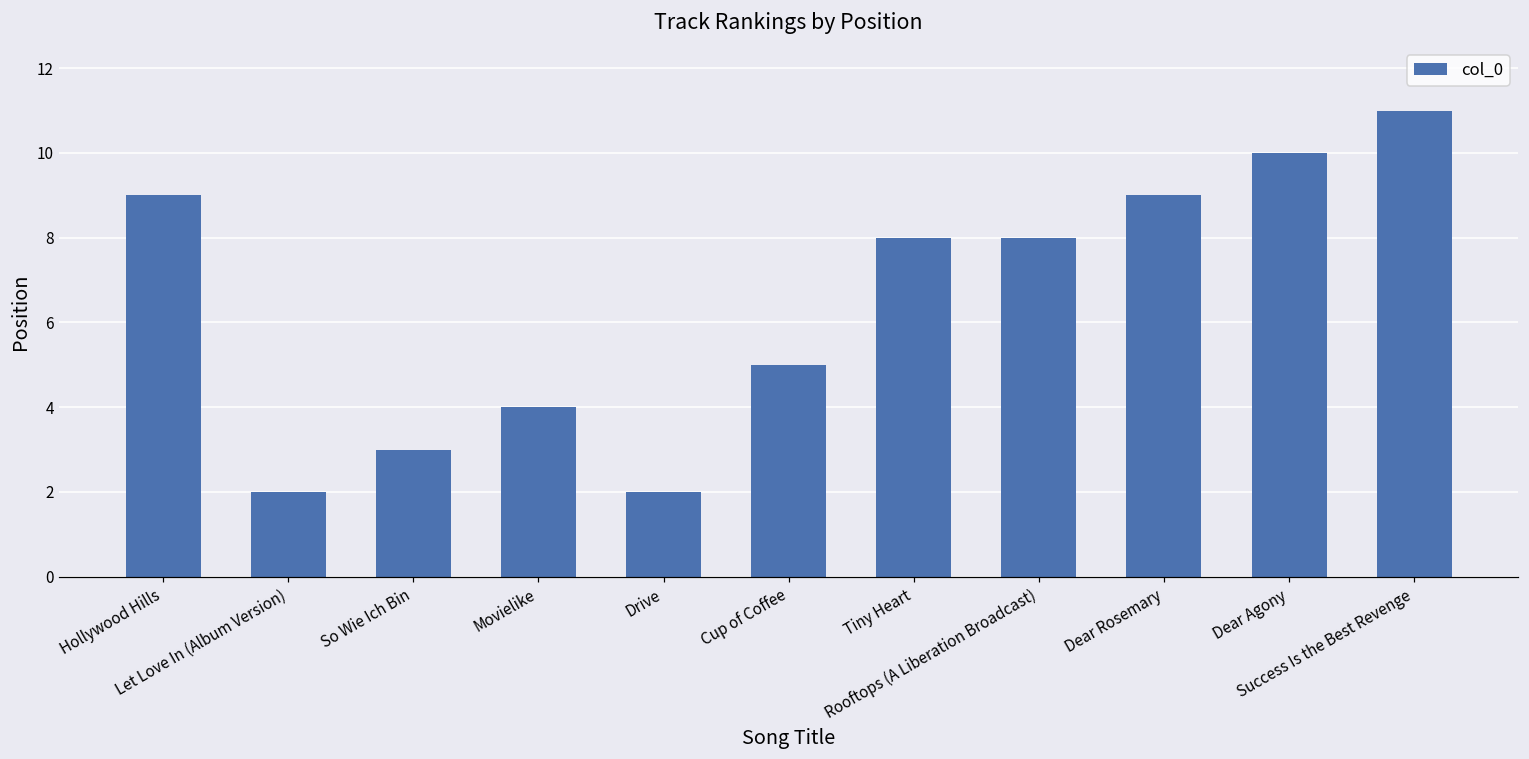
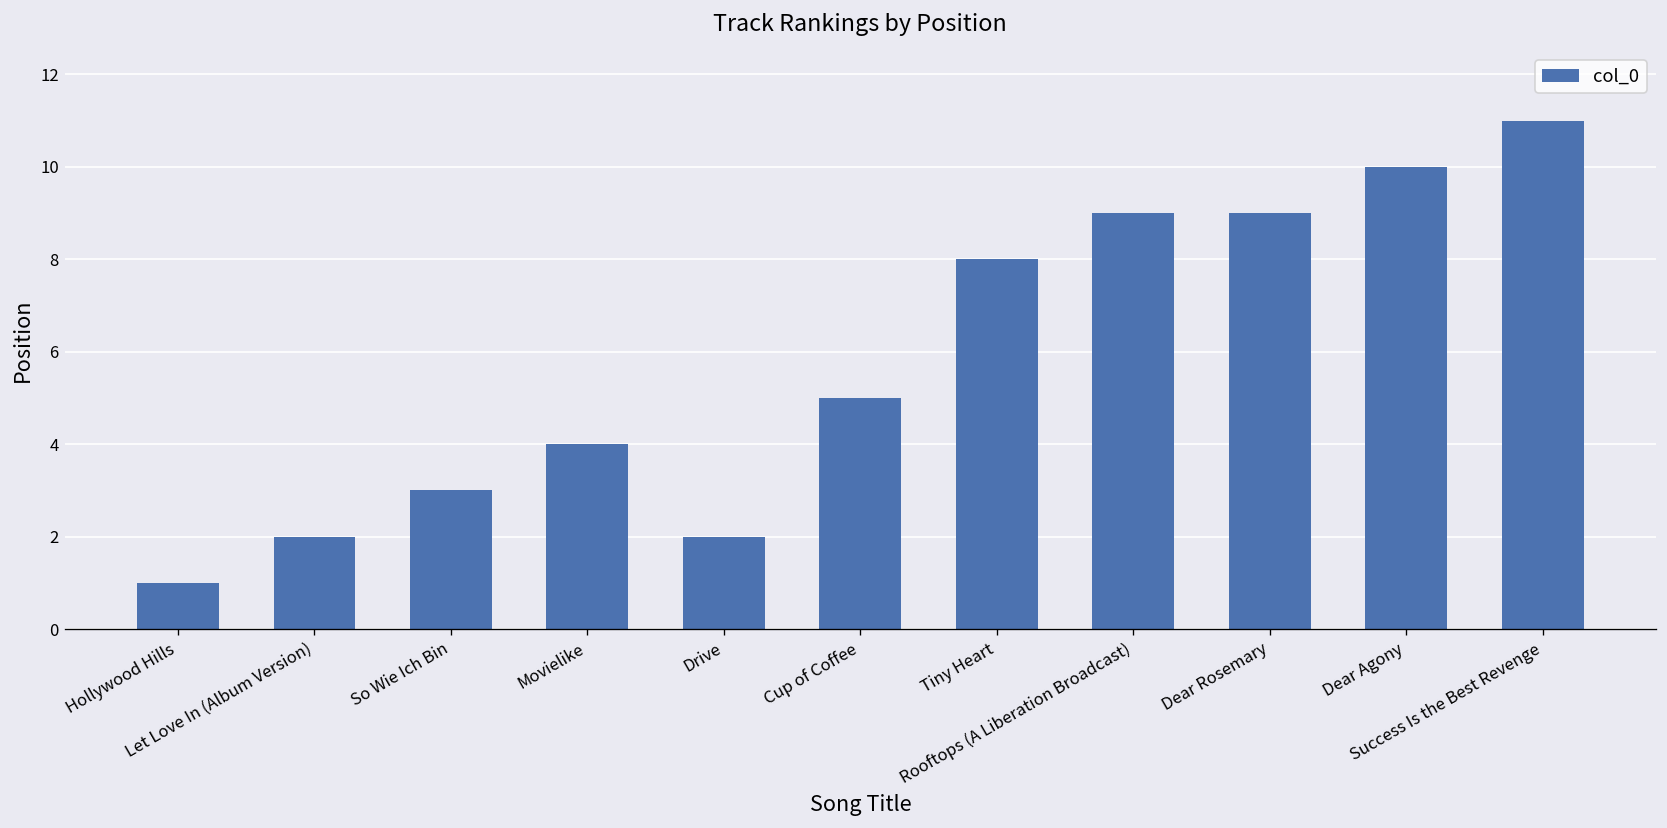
Hollywood Hills: 9 -> 1
Rooftops (A Liberation Broadcast): 8 -> 9
